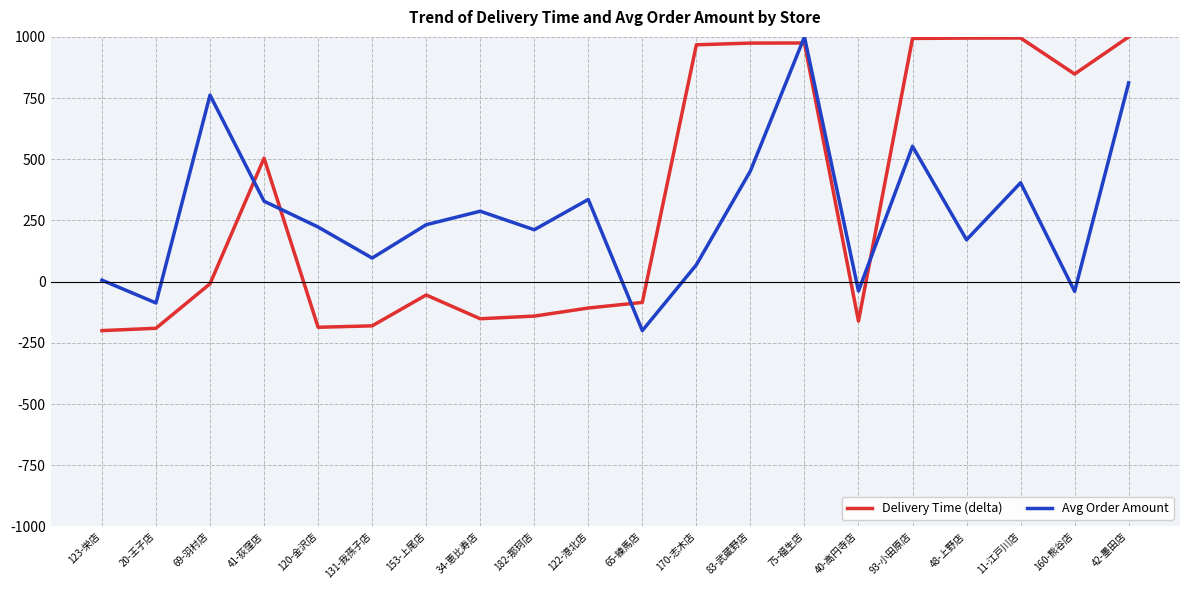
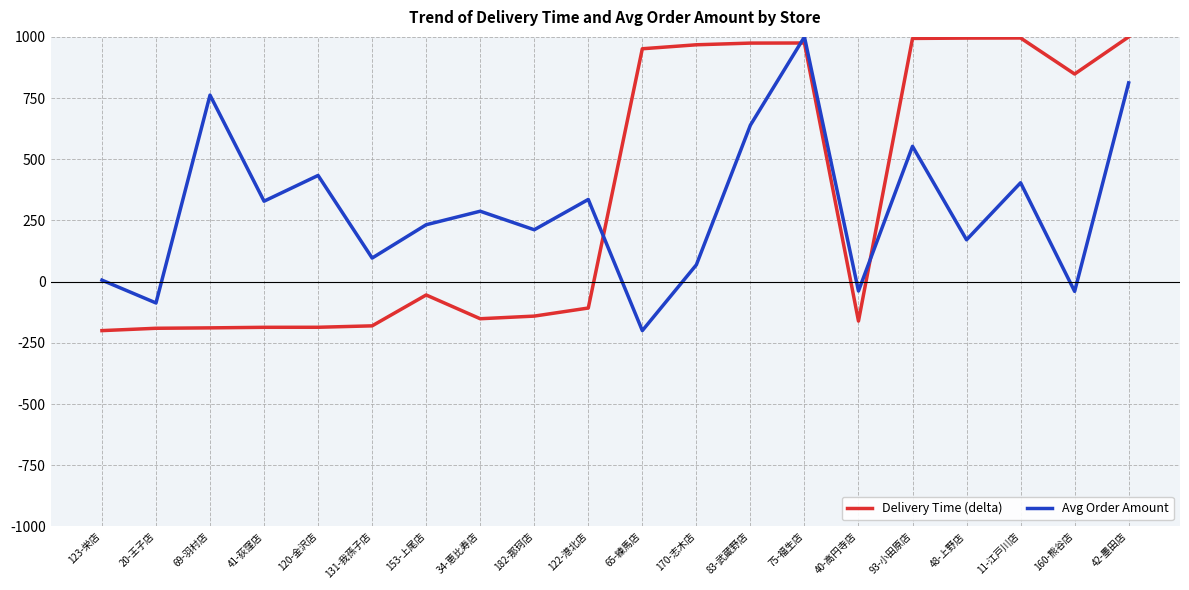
Delivery Time (delta), 69-羽村店: -10 -> -190
Delivery Time (delta), 41-荻窪店: 500 -> -190
Avg Order Amount, 120-金沢店: 220 -> 430
Delivery Time (delta), 65-練馬店: -80 -> 950
Avg Order Amount, 83-武蔵野店: 450 -> 640
